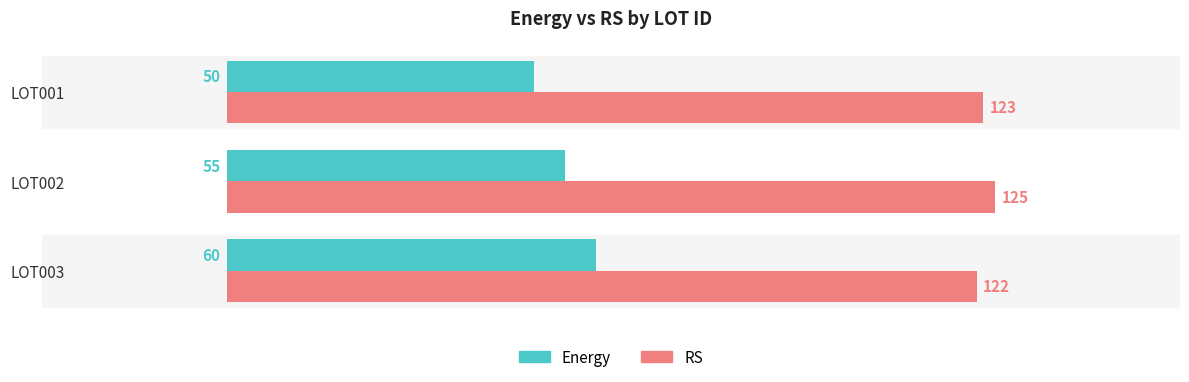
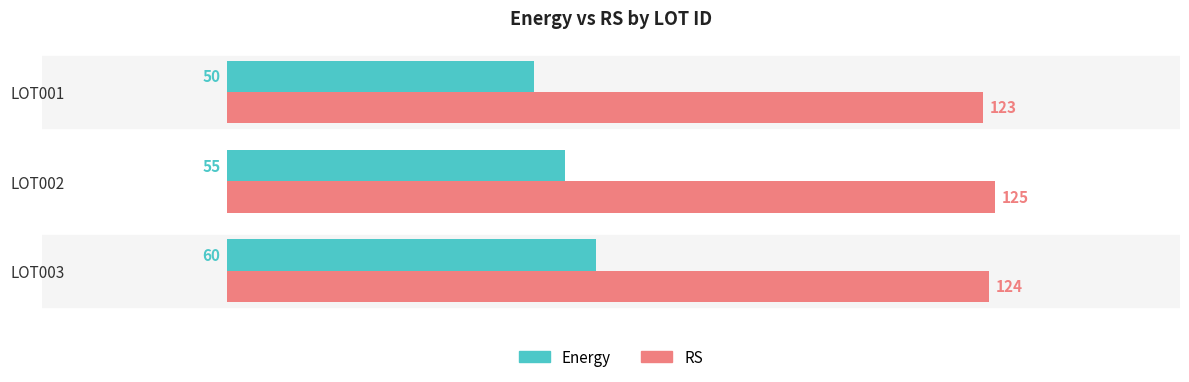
RS, LOT003: 122 -> 124
